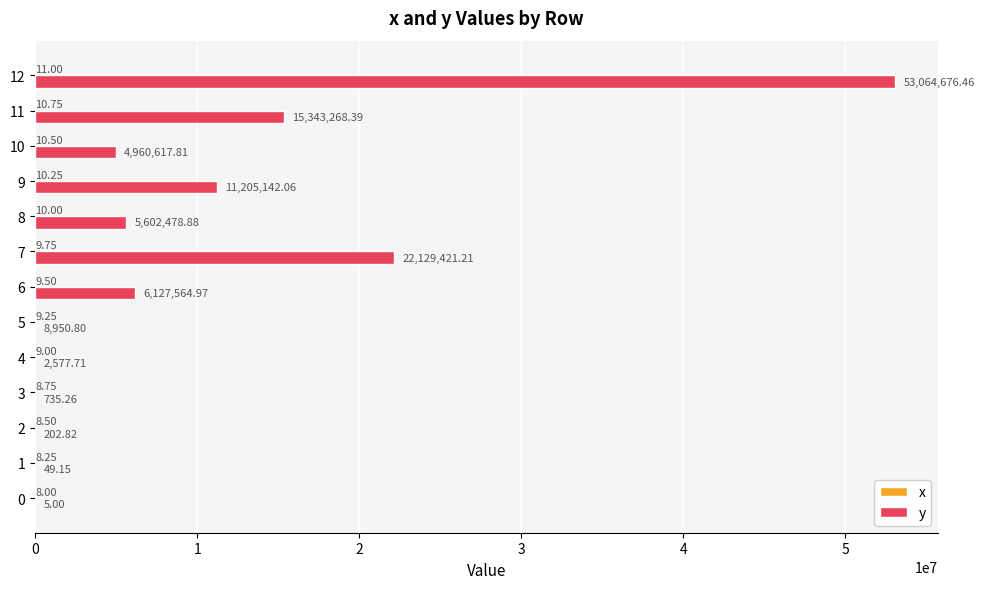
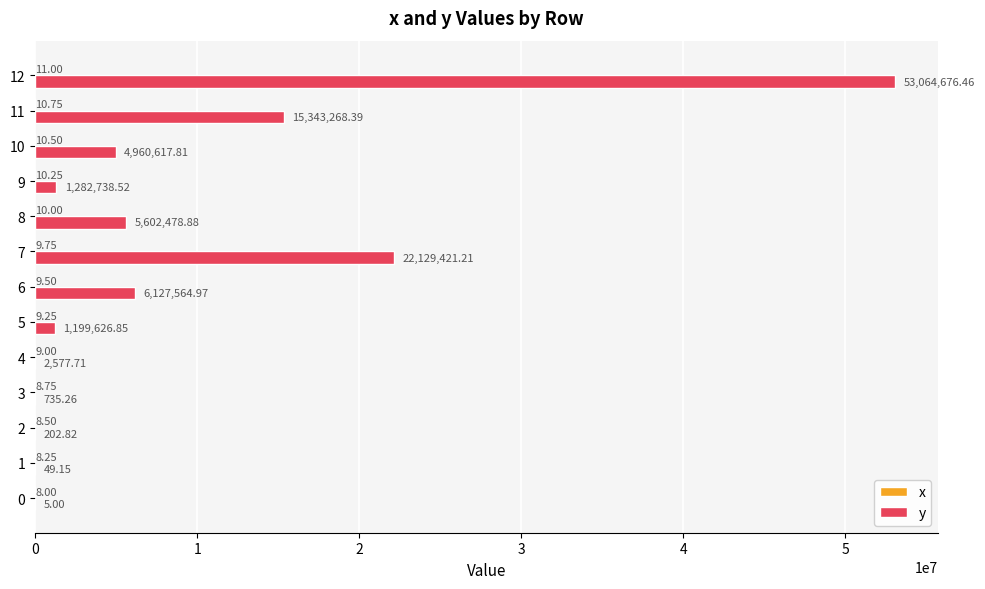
y, 9: 11,205,142.06 -> 1,282,738.52
y, 5: 8,950.80 -> 1,199,626.85
